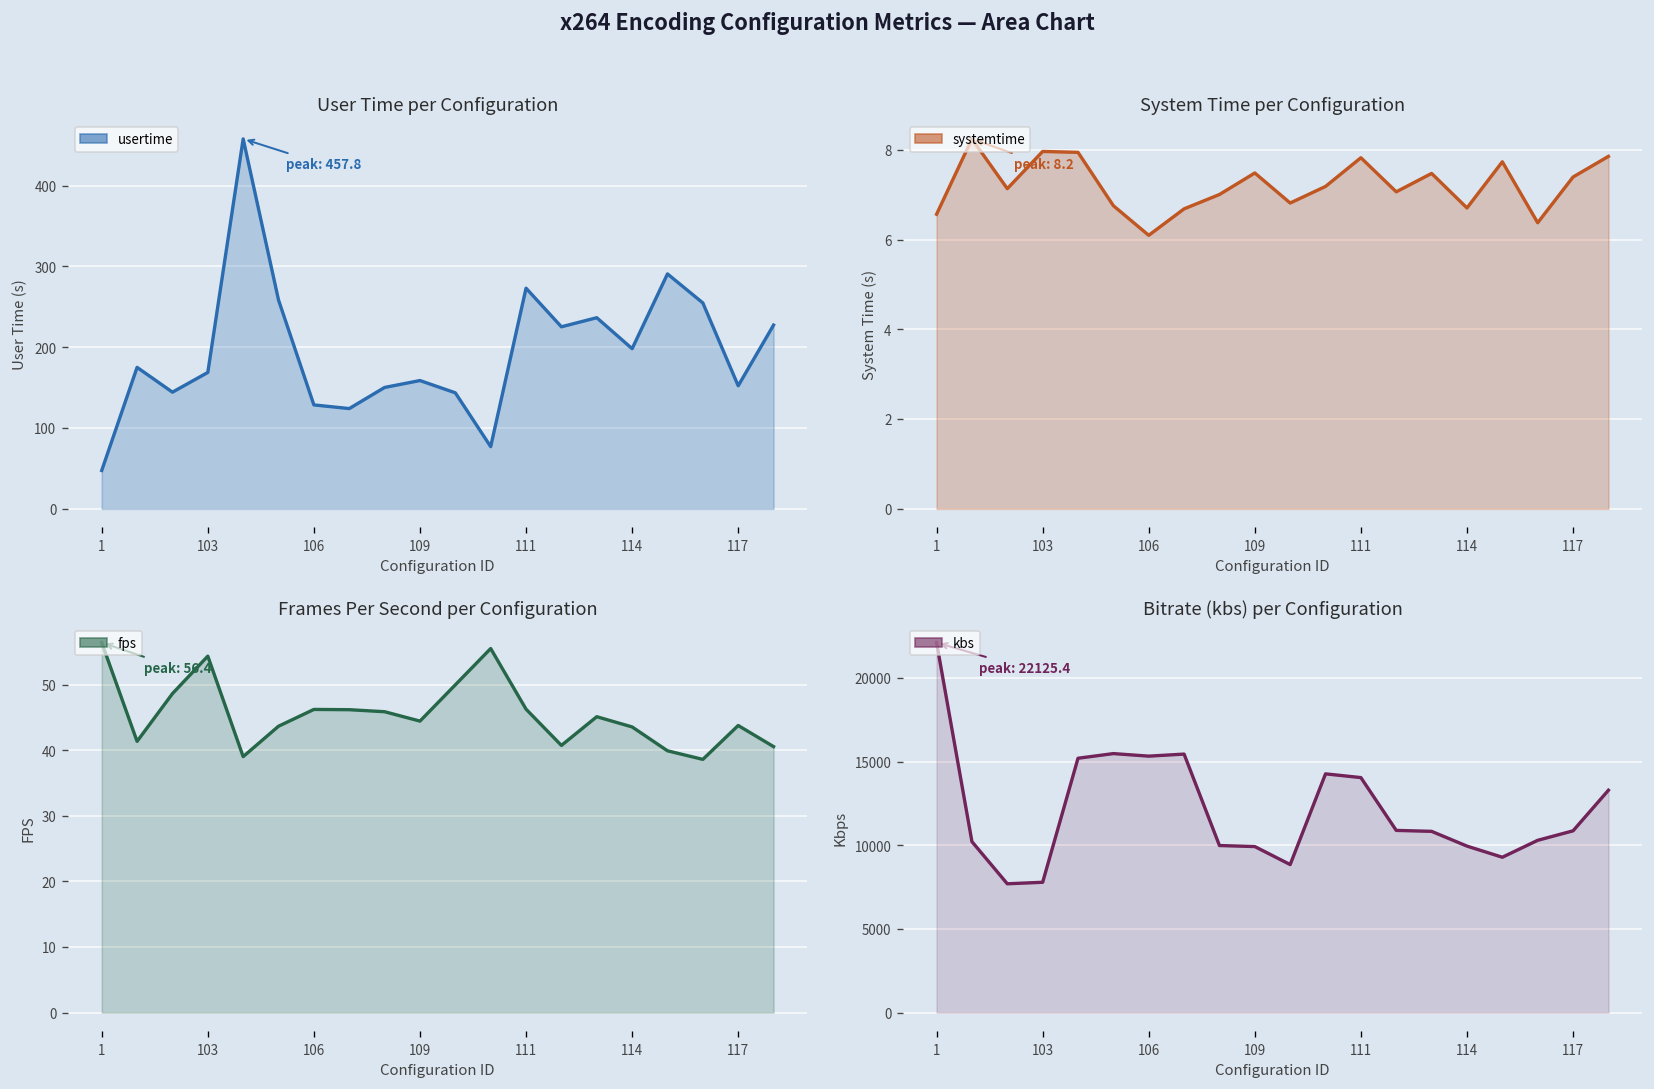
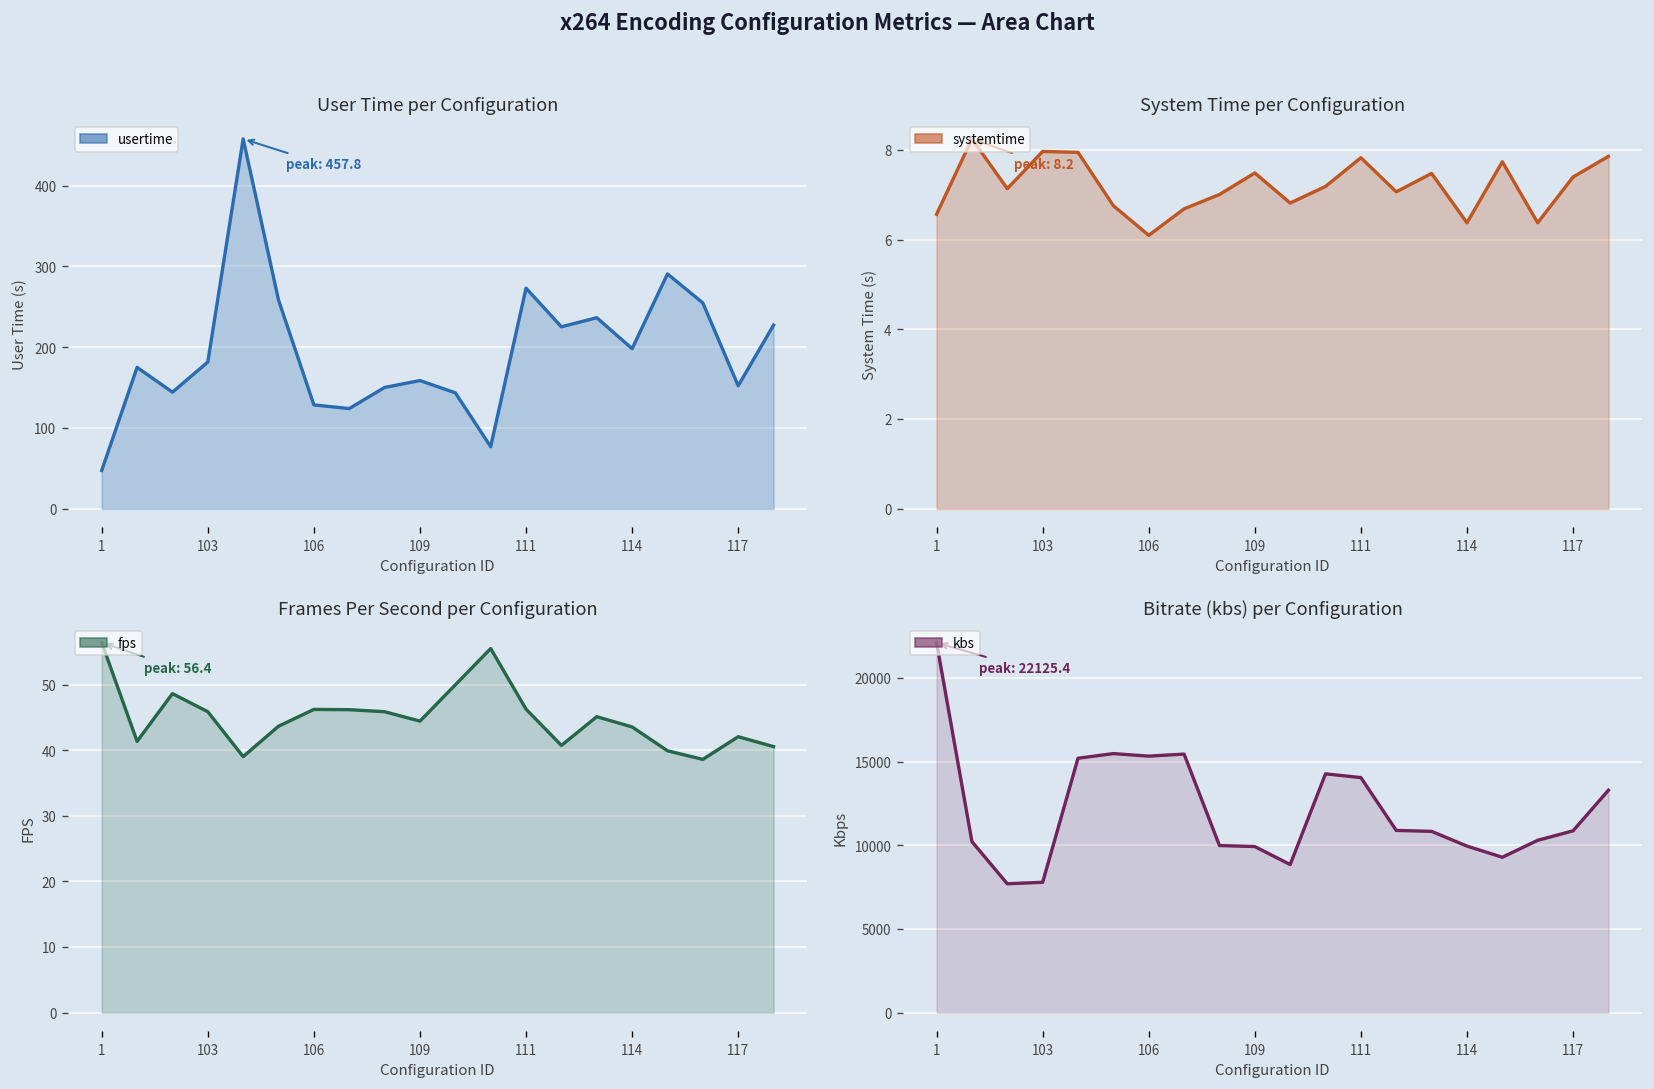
User Time per Configuration, 103: 170 -> 180
System Time per Configuration, 114: 6.7 -> 6.4
Frames Per Second per Configuration, 103: 54 -> 46
Frames Per Second per Configuration, 117: 44 -> 42
